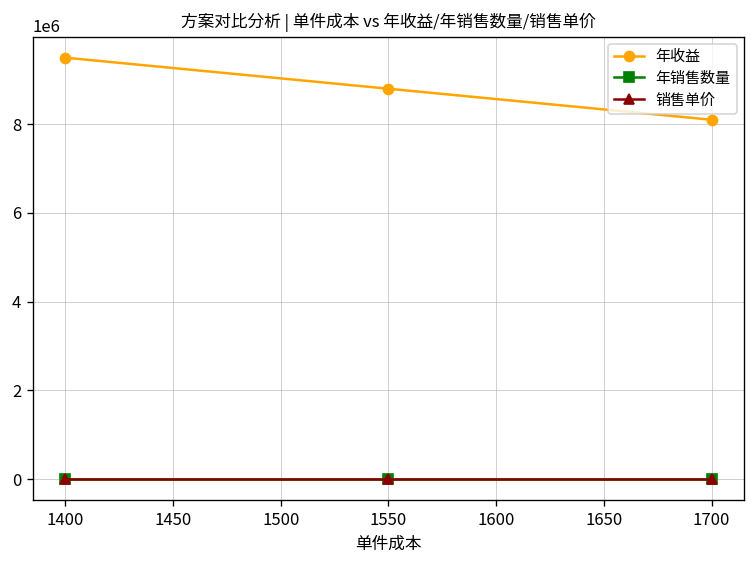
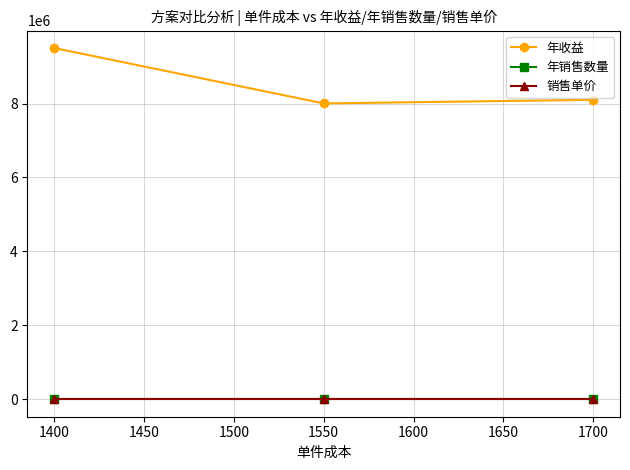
年收益, 1550: 8800000 -> 8000000
